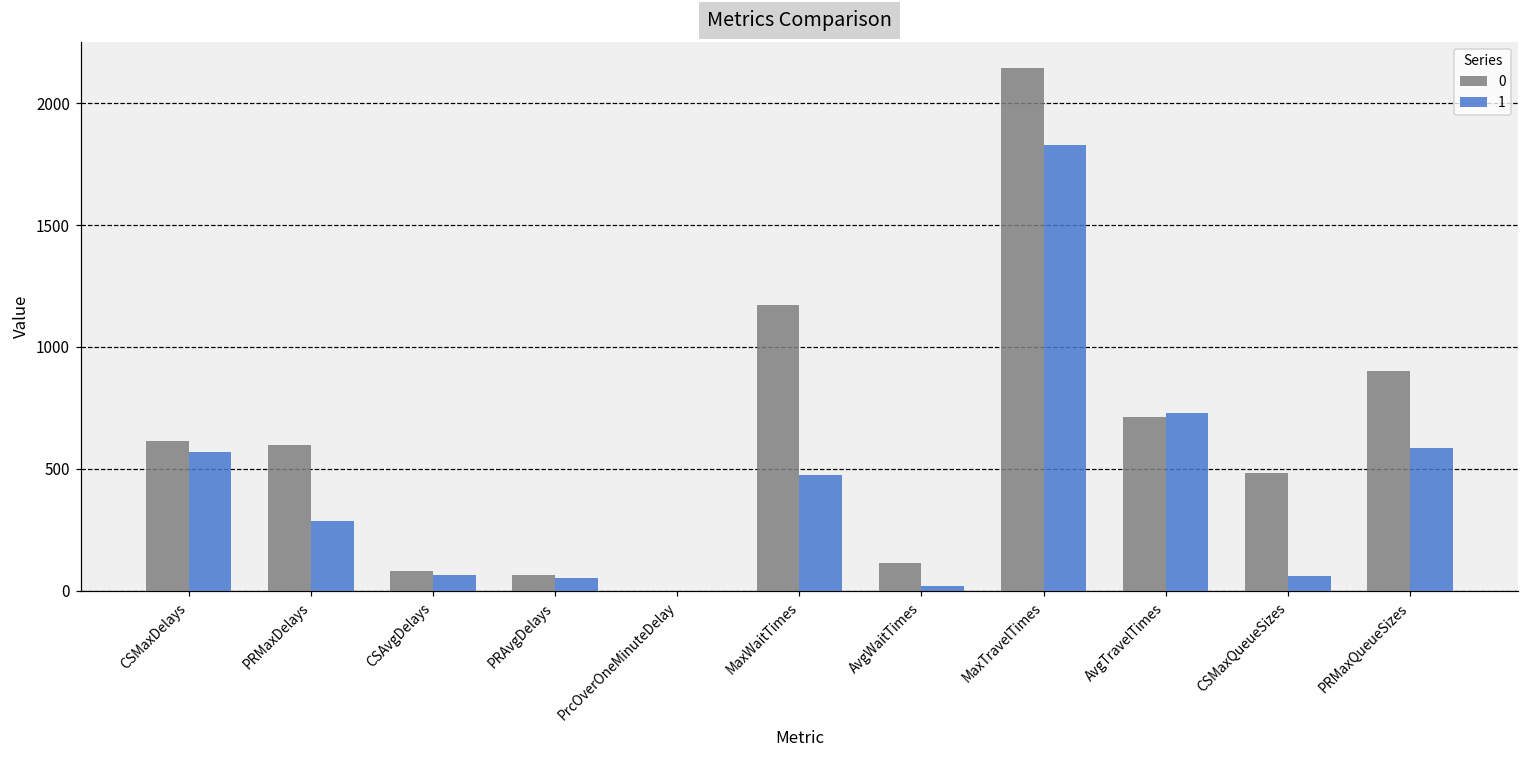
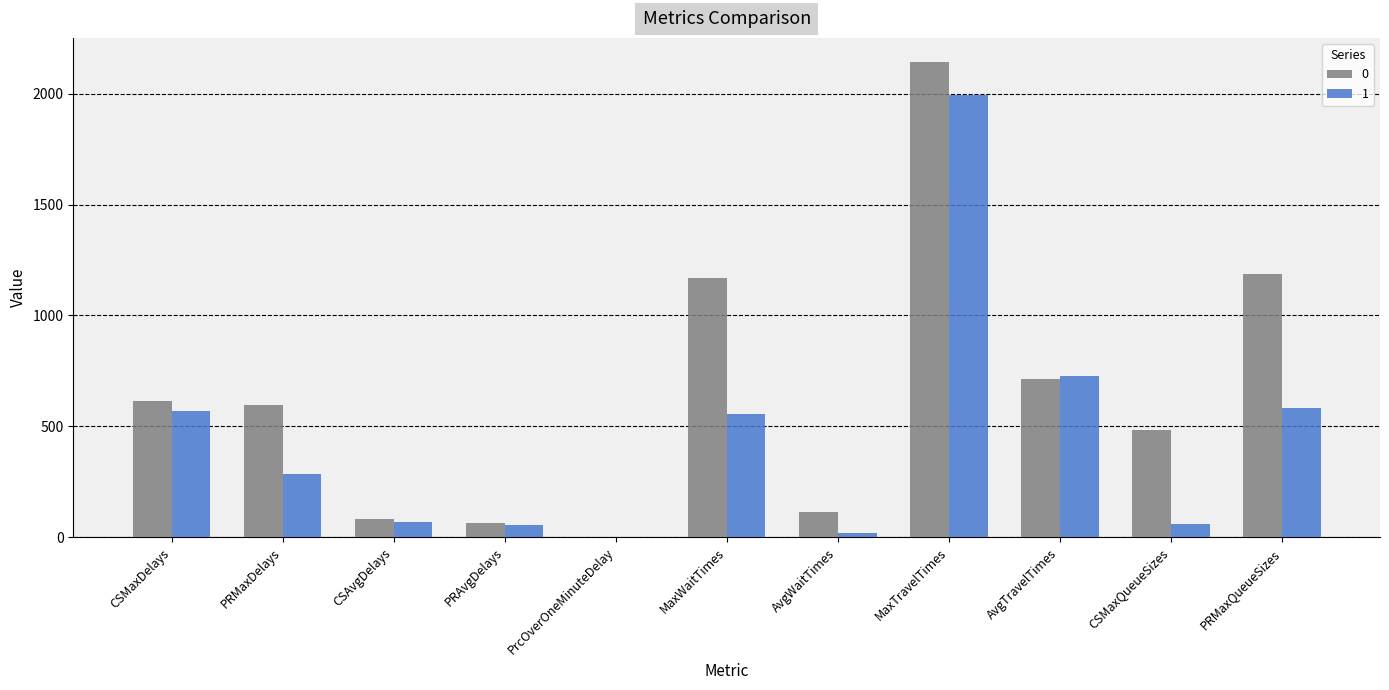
1, MaxWaitTimes: 470 -> 550
1, MaxTravelTimes: 1830 -> 2000
0, PRMaxQueueSizes: 900 -> 1190
